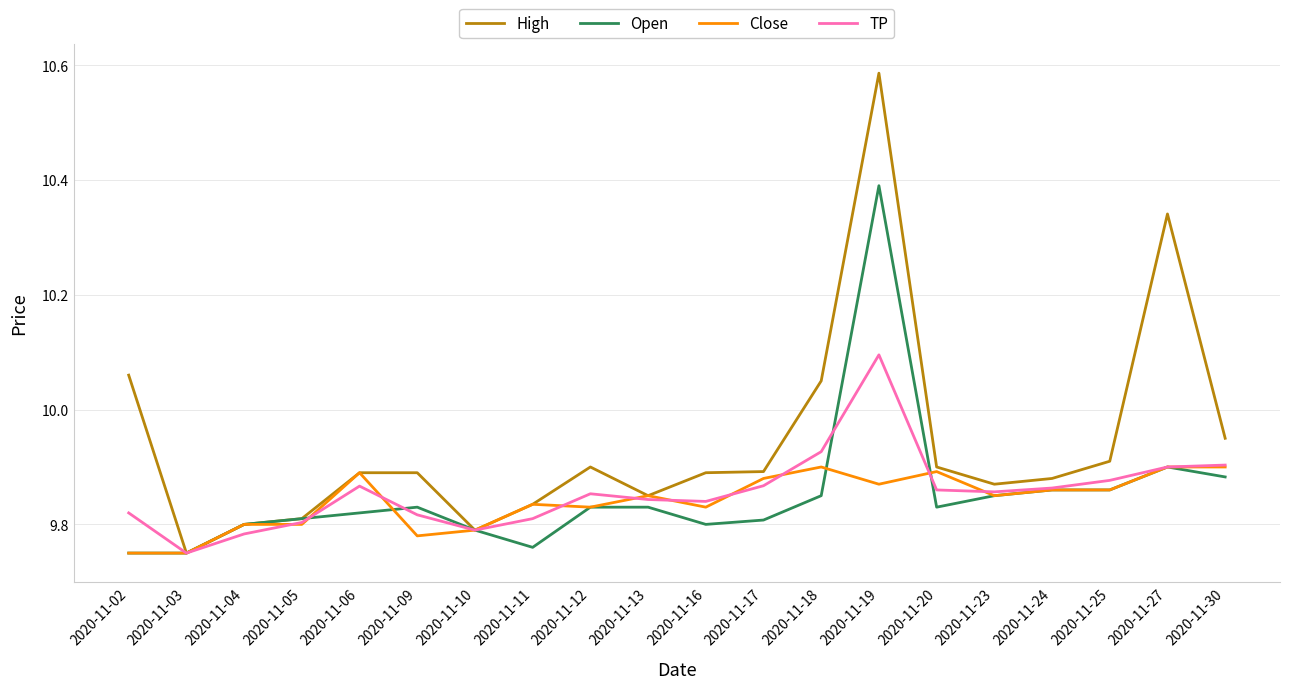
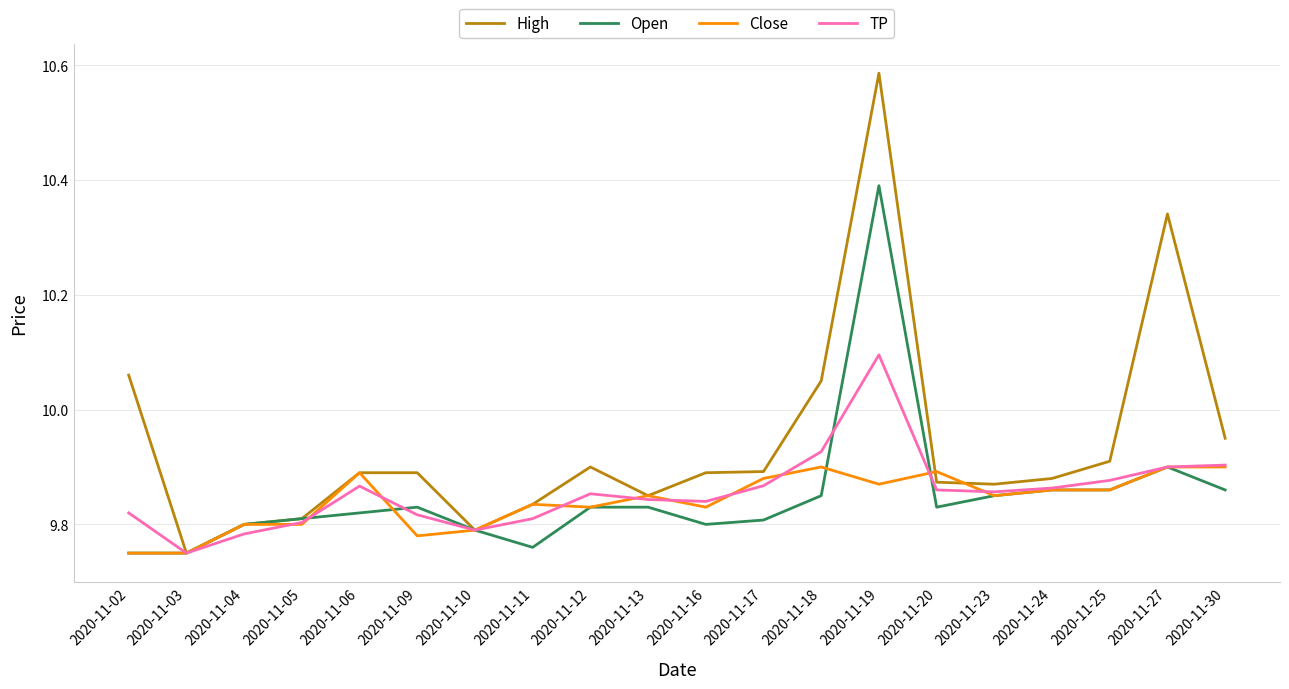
High, 2020-11-20: 9.90 -> 9.87
Open, 2020-11-30: 9.88 -> 9.86
